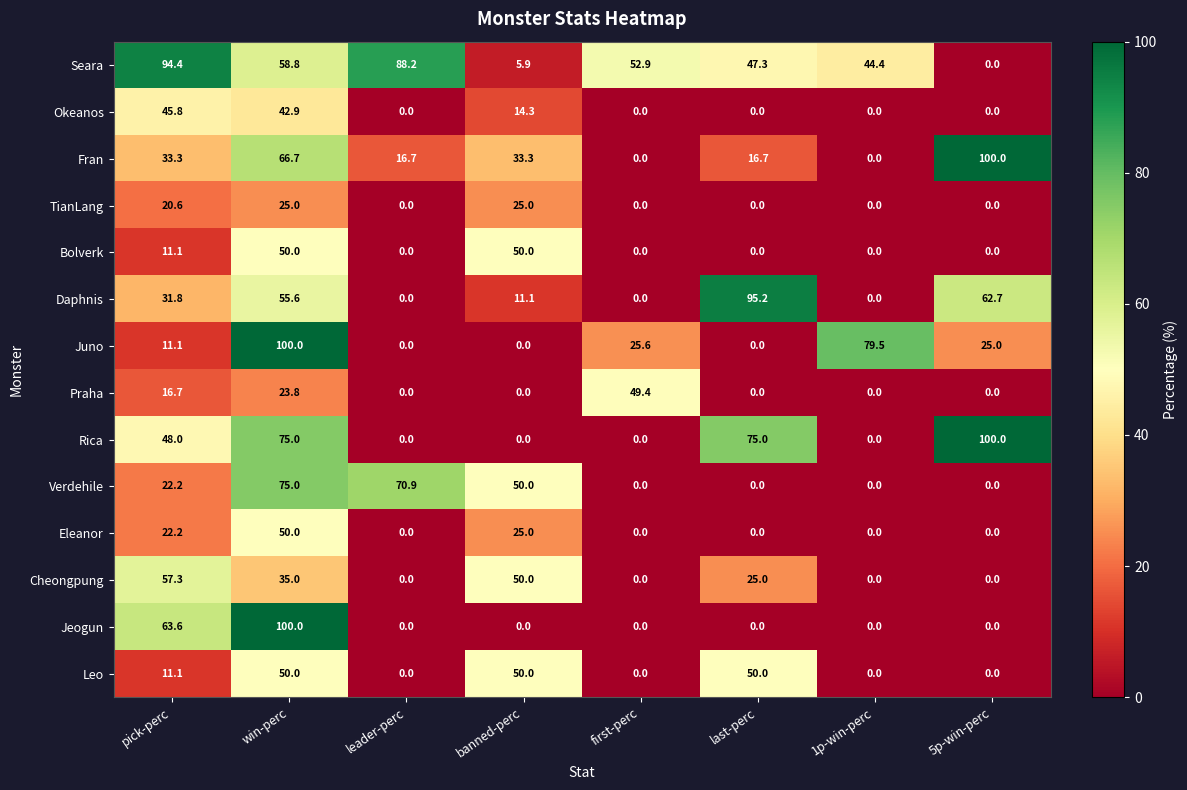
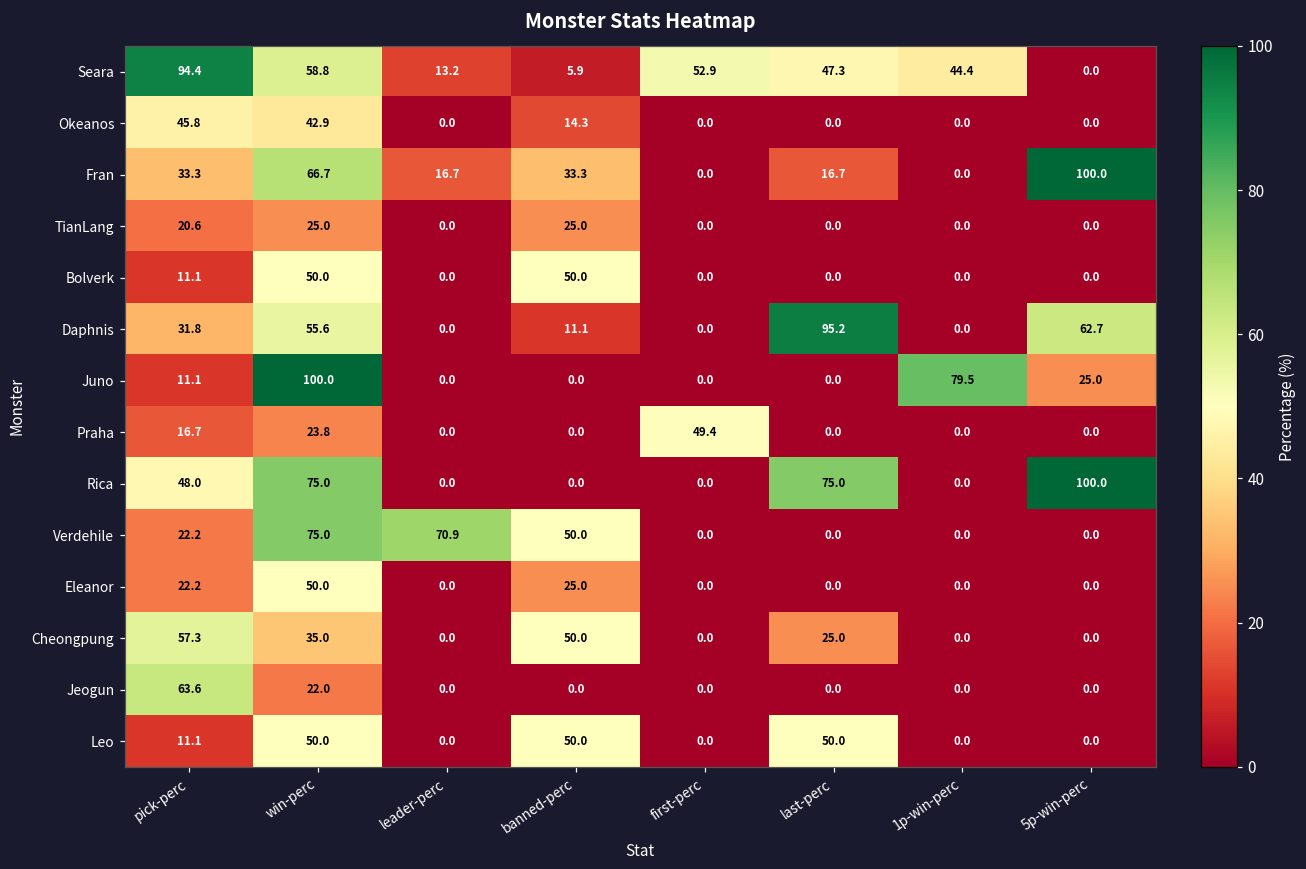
Seara, leader-perc: 88.2 -> 13.2
Juno, first-perc: 25.6 -> 0.0
Jeogun, win-perc: 100.0 -> 22.0
